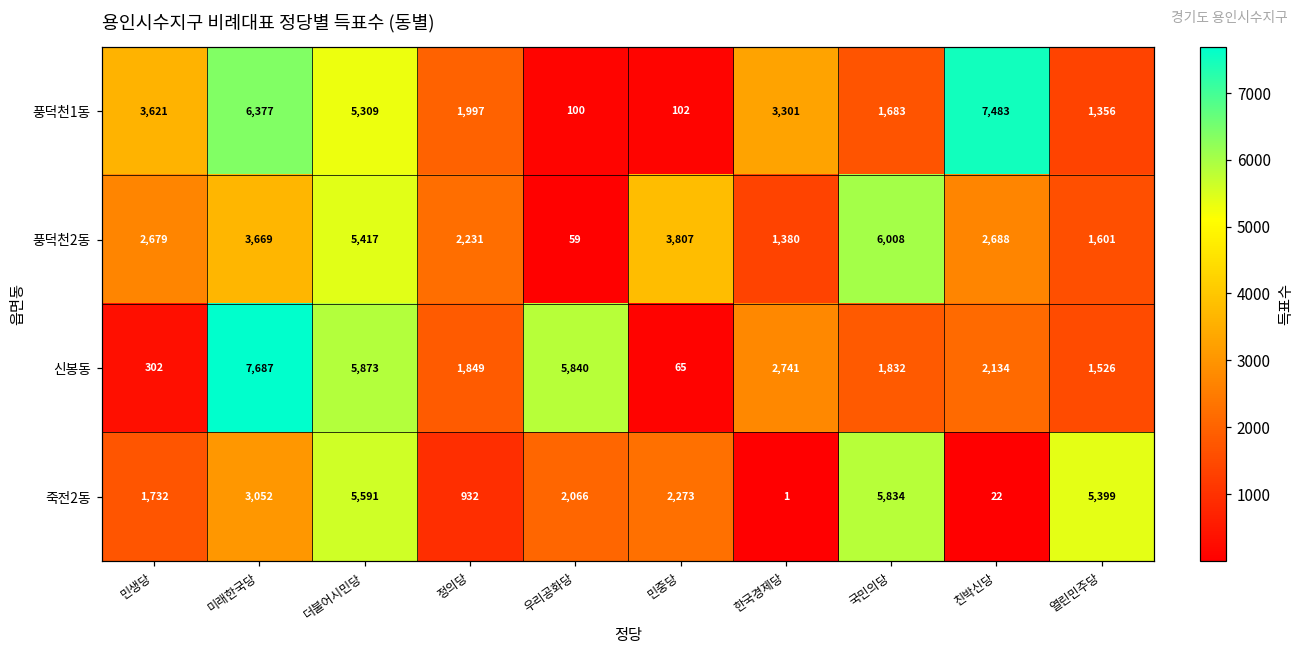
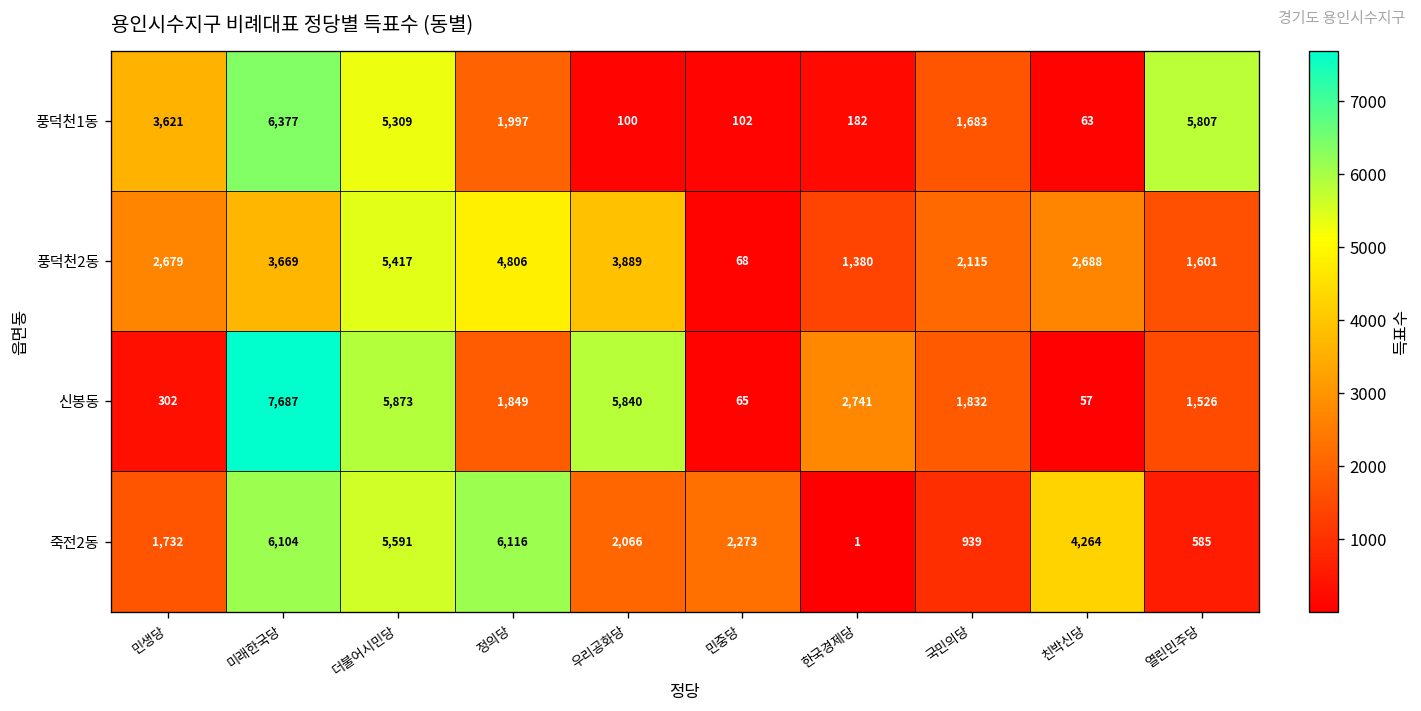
풍덕천1동, 한국경제당: 3,301 -> 182
풍덕천1동, 친박신당: 7,483 -> 63
풍덕천1동, 열린민주당: 1,356 -> 5,807
풍덕천2동, 정의당: 2,231 -> 4,806
풍덕천2동, 우리공화당: 59 -> 3,889
풍덕천2동, 민중당: 3,807 -> 68
풍덕천2동, 국민의당: 6,008 -> 2,115
신봉동, 친박신당: 2,134 -> 57
죽전2동, 미래한국당: 3,052 -> 6,104
죽전2동, 정의당: 932 -> 6,116
죽전2동, 국민의당: 5,834 -> 939
죽전2동, 친박신당: 22 -> 4,264
죽전2동, 열린민주당: 5,399 -> 585
